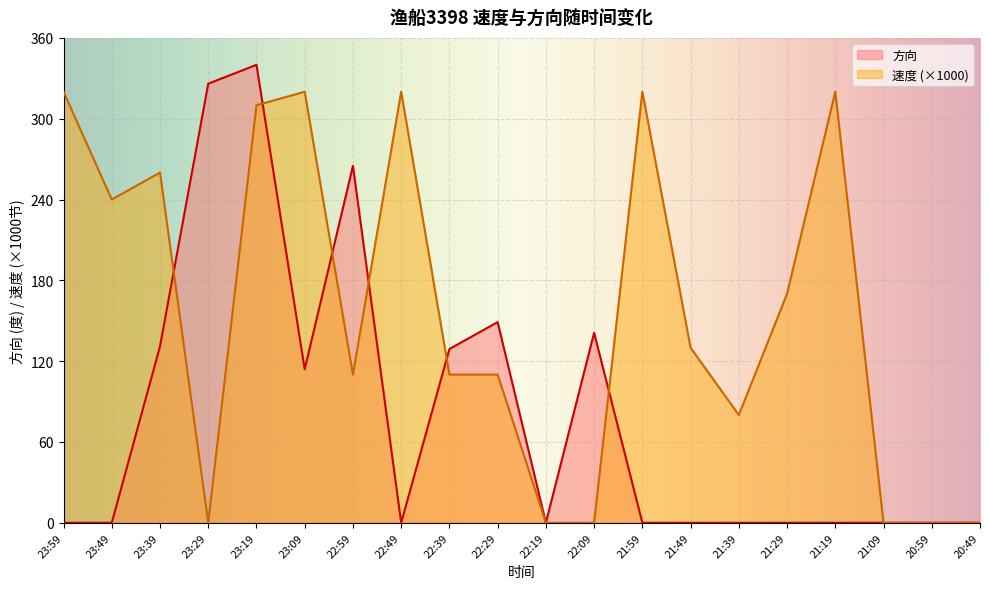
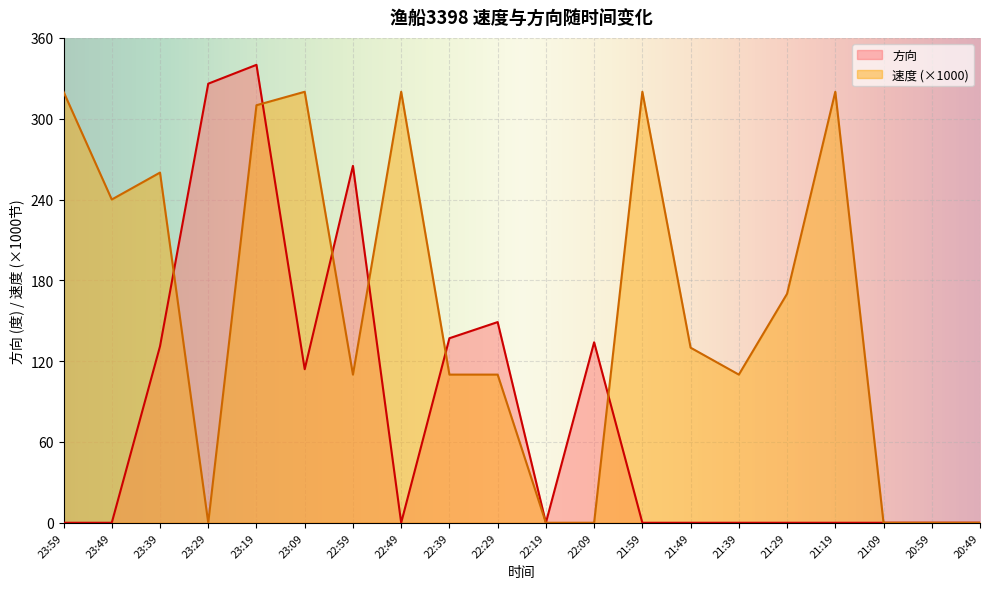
方向, 22:39: 129 -> 137
方向, 22:09: 141 -> 134
速度 (×1000), 21:39: 80 -> 110
